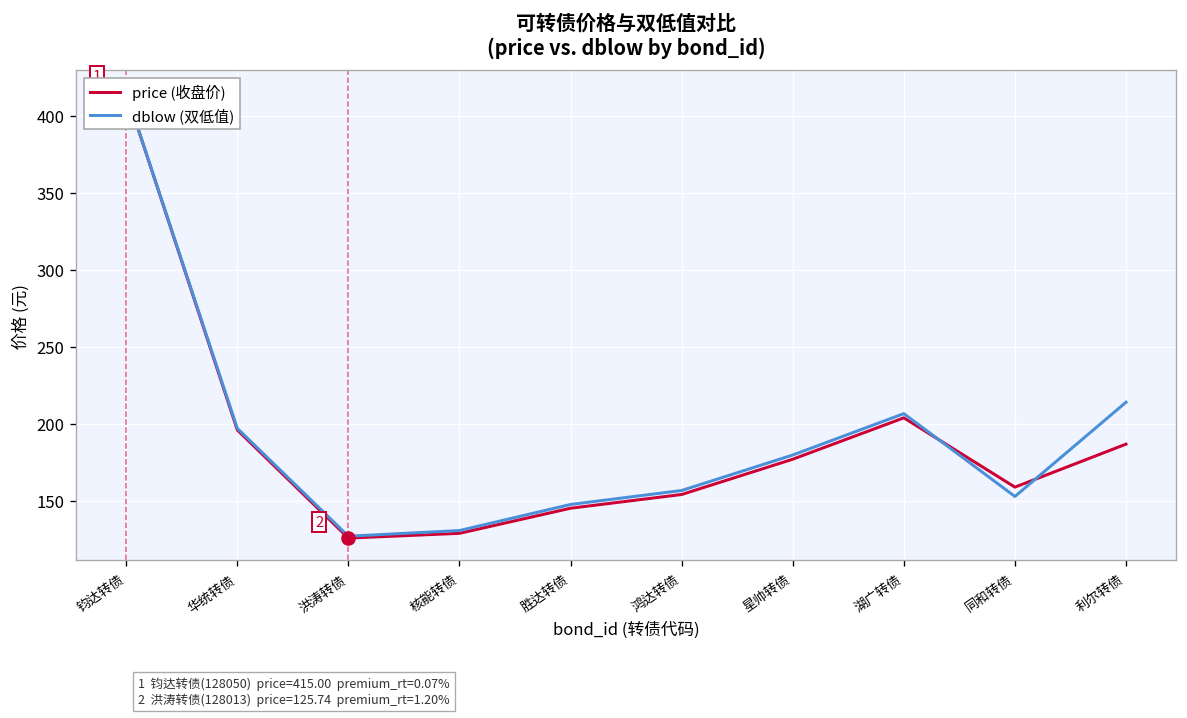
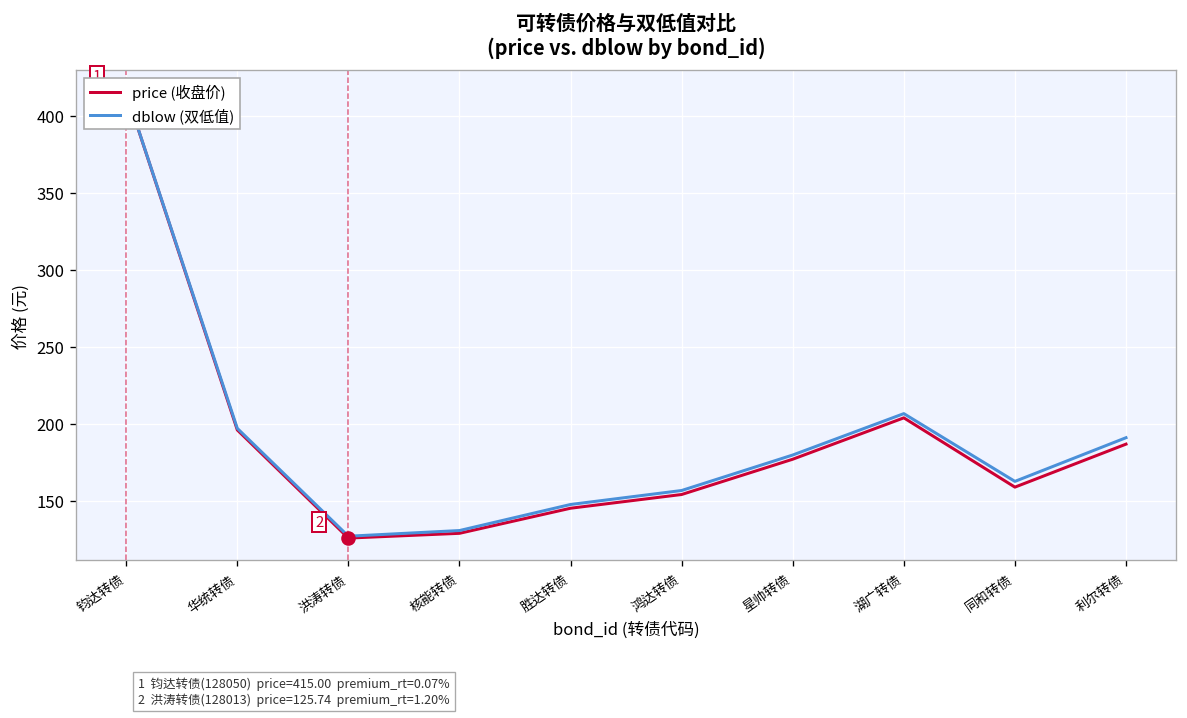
dblow (双低值), 同和转债: 153 -> 163
dblow (双低值), 利尔转债: 214 -> 191
